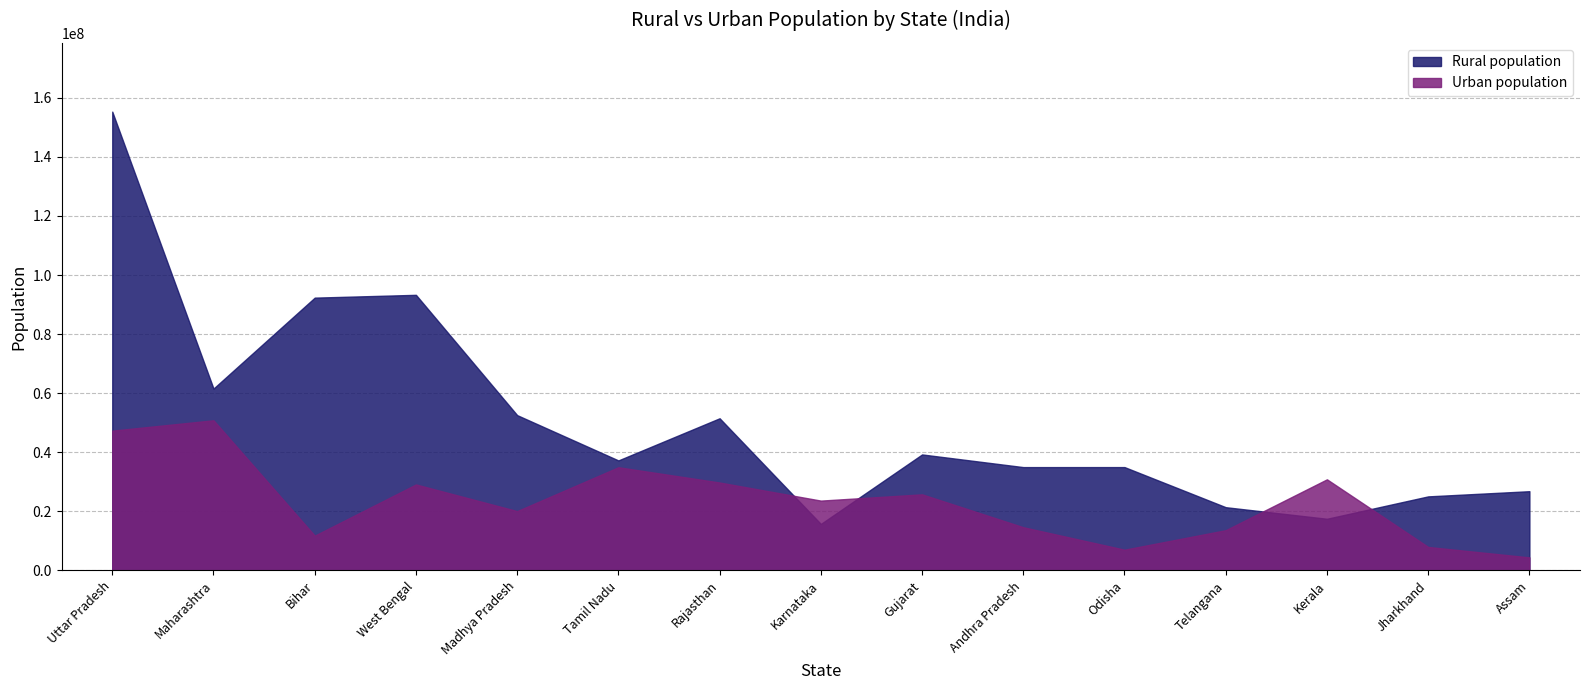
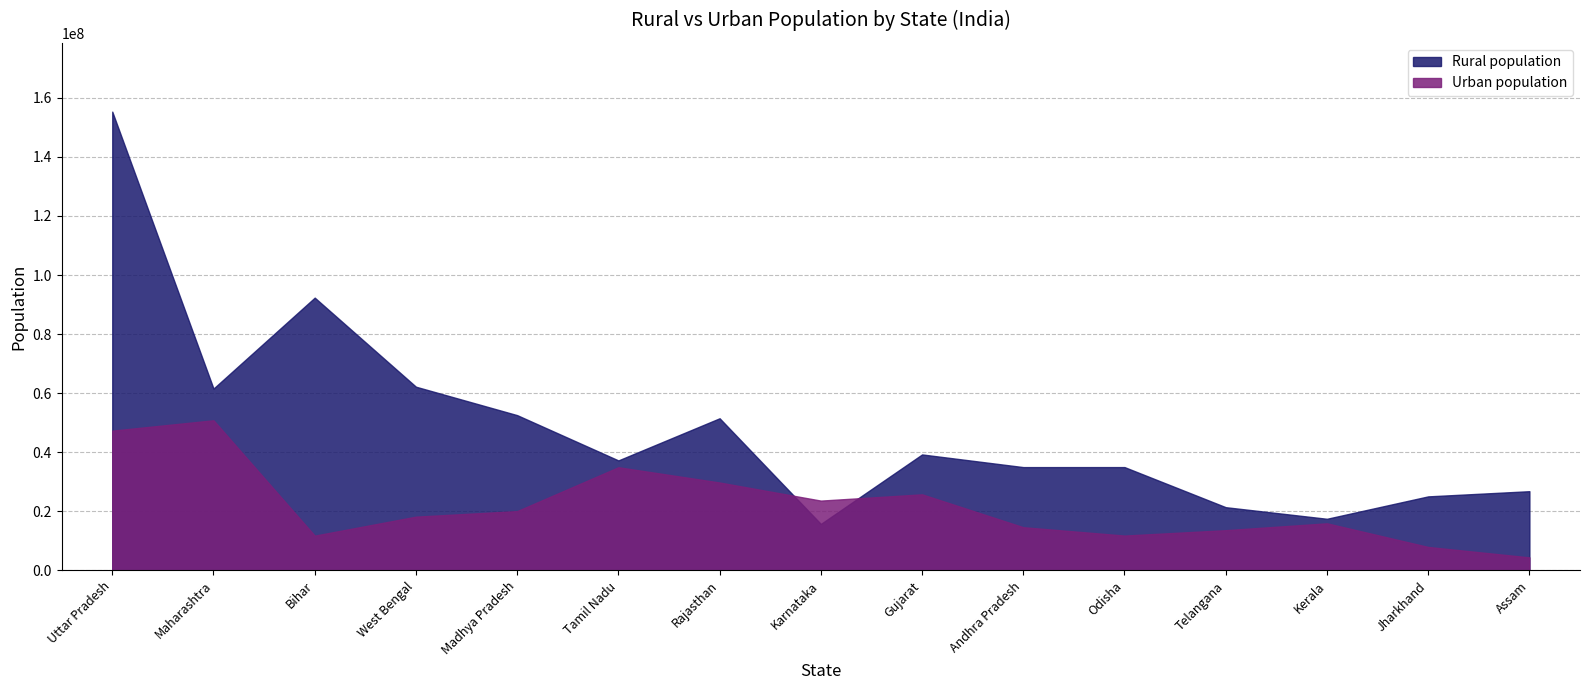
Rural population, West Bengal: 93000000 -> 62000000
Urban population, West Bengal: 29000000 -> 18000000
Urban population, Odisha: 7000000 -> 12000000
Urban population, Kerala: 31000000 -> 16000000
